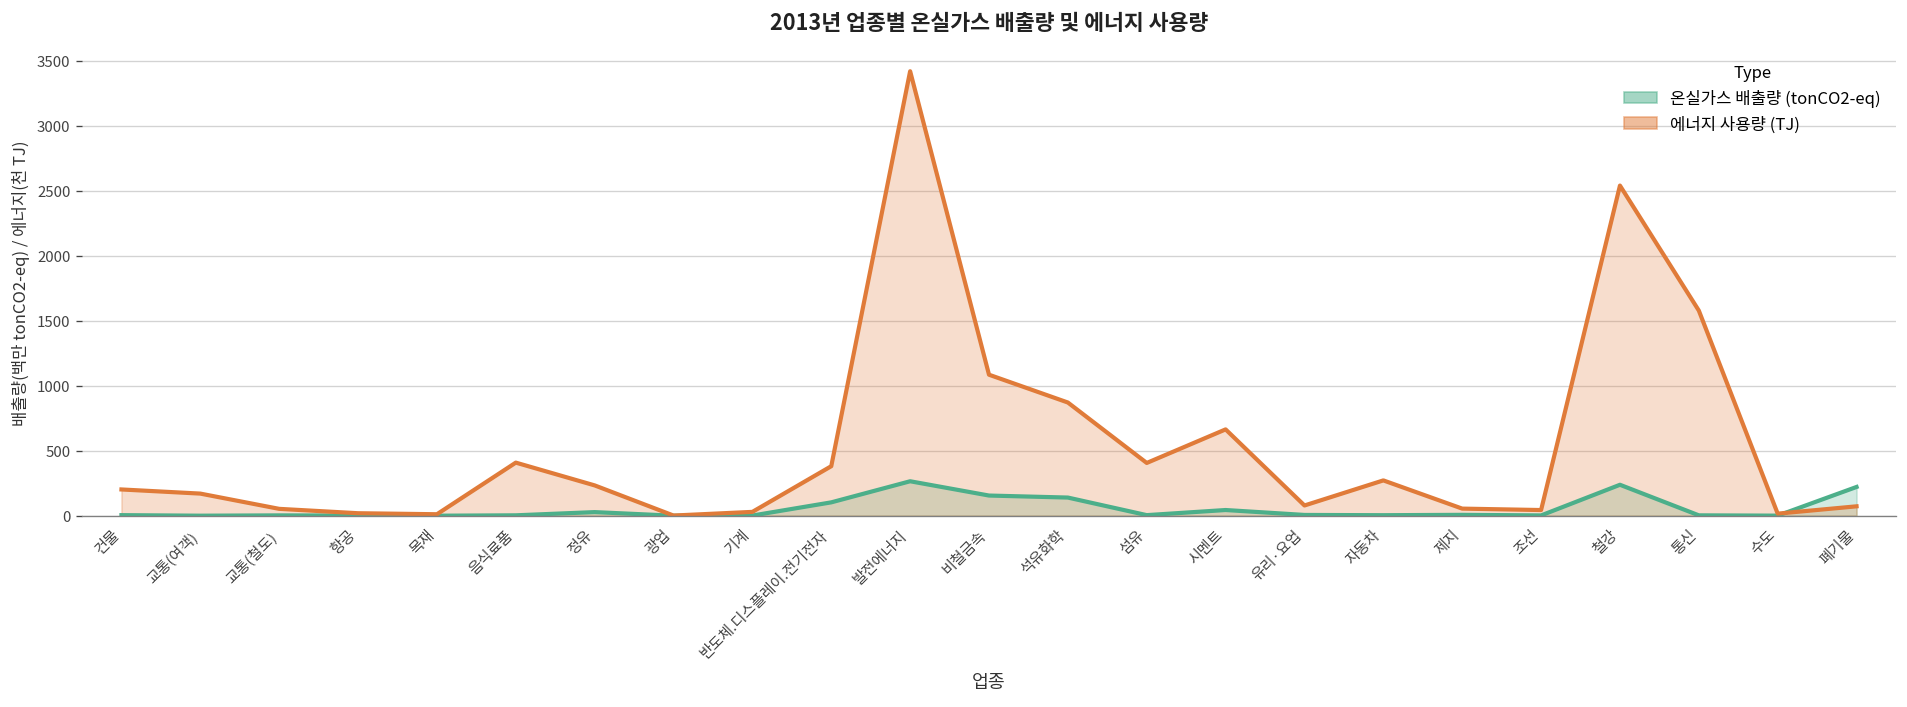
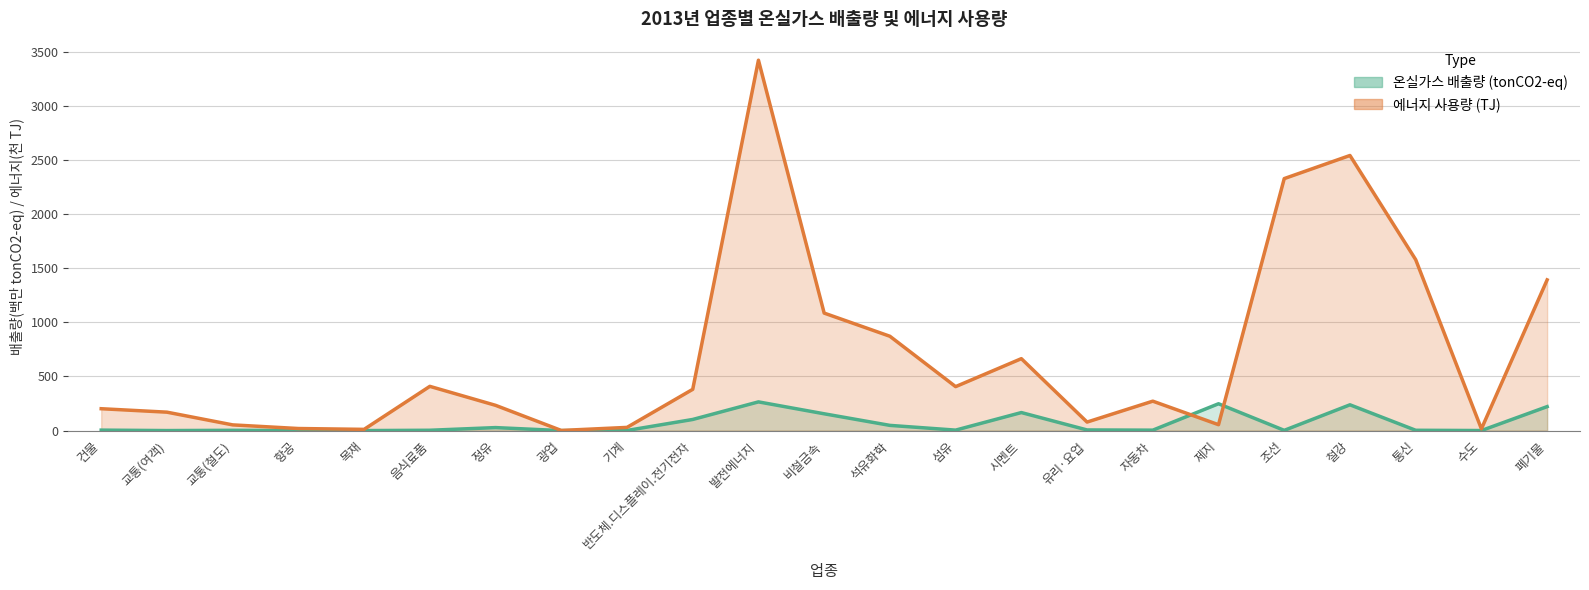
온실가스 배출량 (tonCO2-eq), 석유화학: 140 -> 50
온실가스 배출량 (tonCO2-eq), 시멘트: 40 -> 170
온실가스 배출량 (tonCO2-eq), 제지: 10 -> 250
에너지 사용량 (TJ), 조선: 40 -> 2330
에너지 사용량 (TJ), 폐기물: 70 -> 1390
